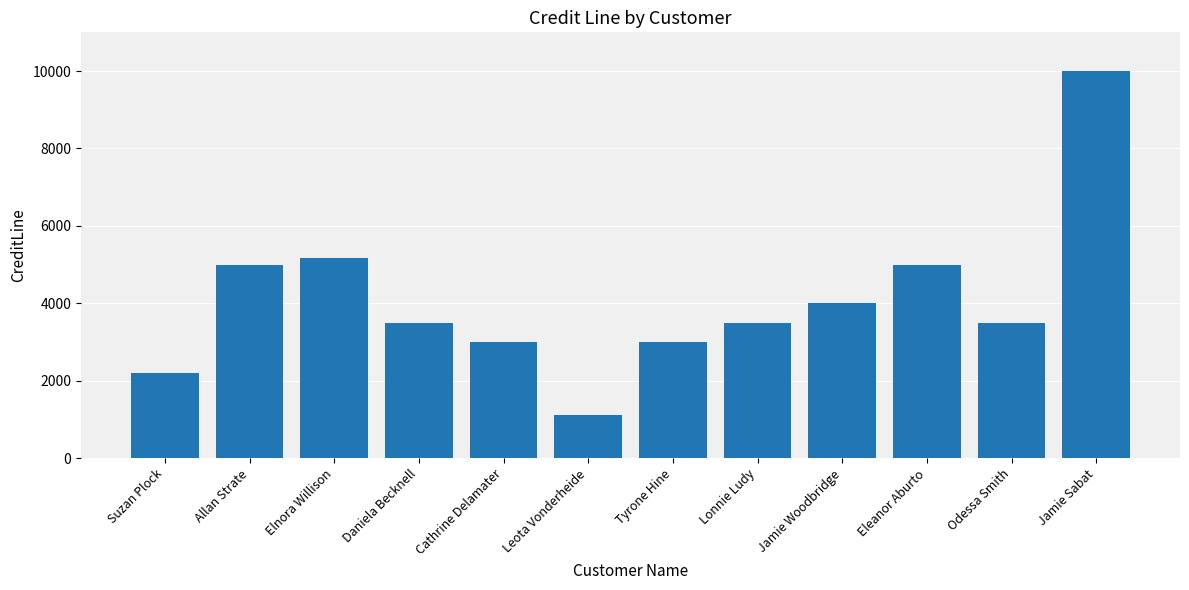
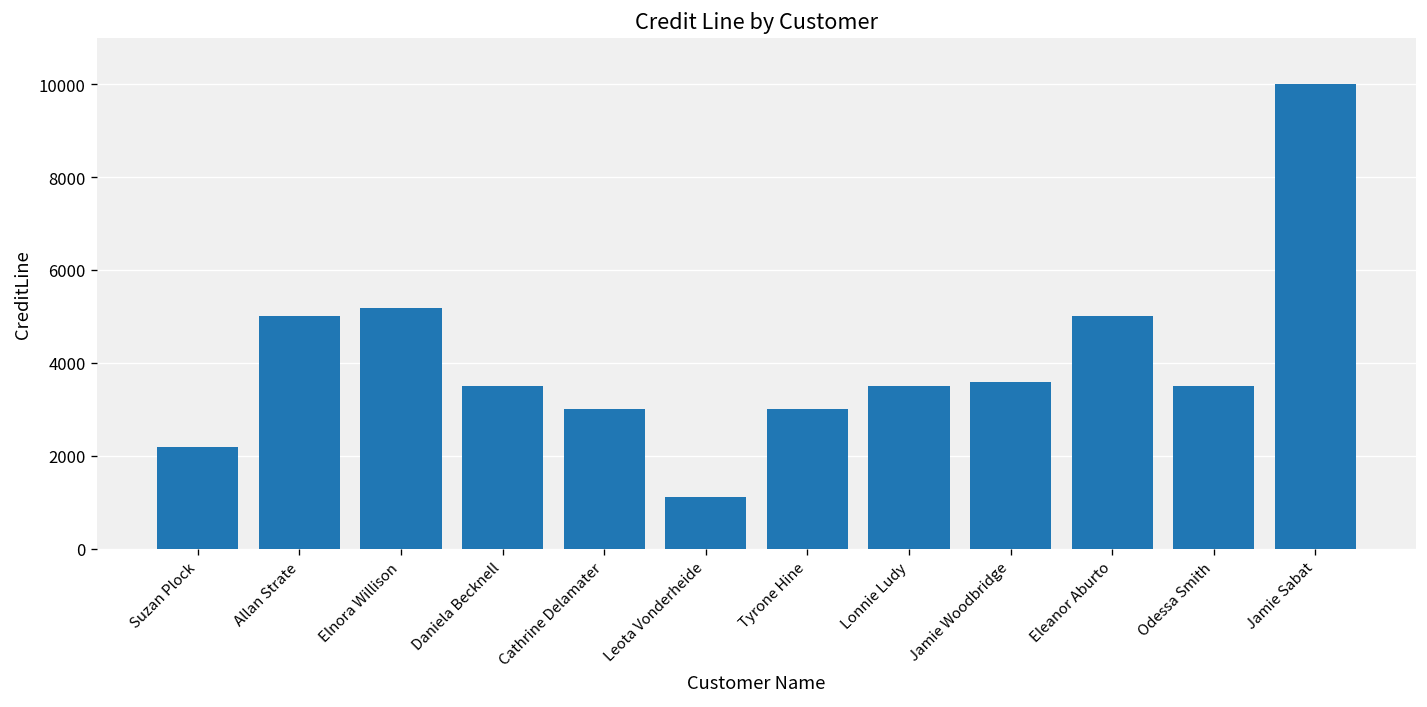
Jamie Woodbridge: 4000 -> 3600
